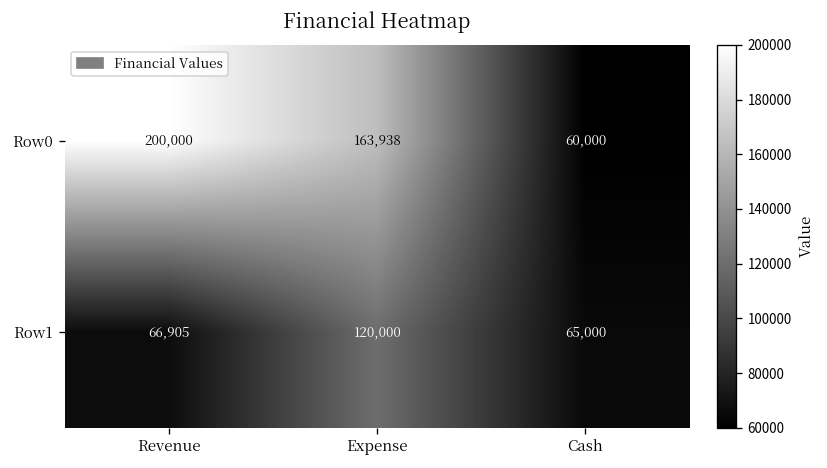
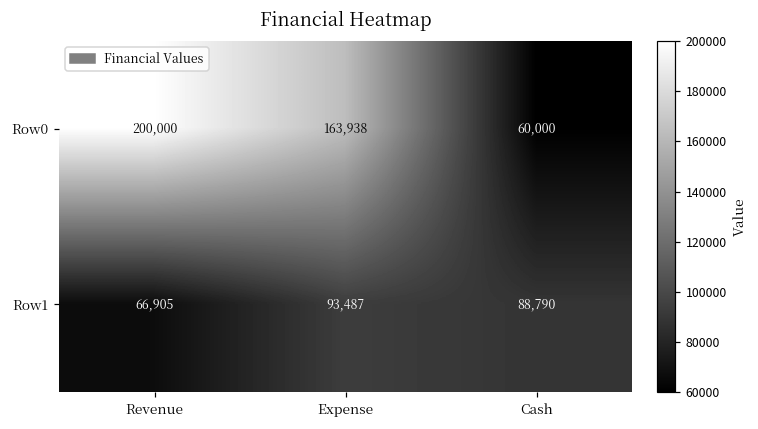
Row1, Expense: 120,000 -> 93,487
Row1, Cash: 65,000 -> 88,790
